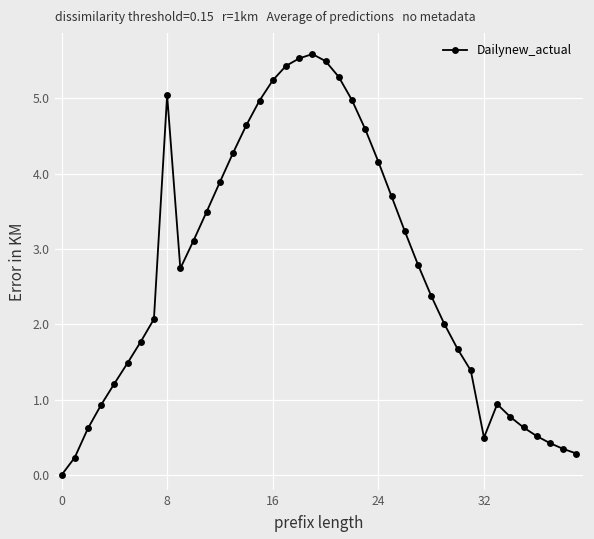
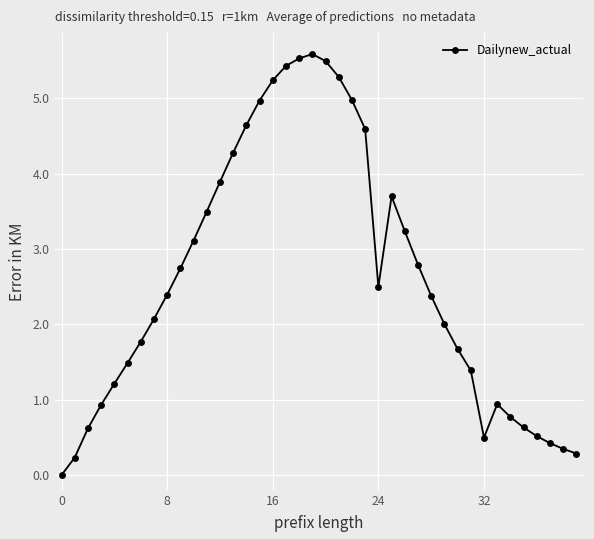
8: 5.0 -> 2.4
24: 4.2 -> 2.5
